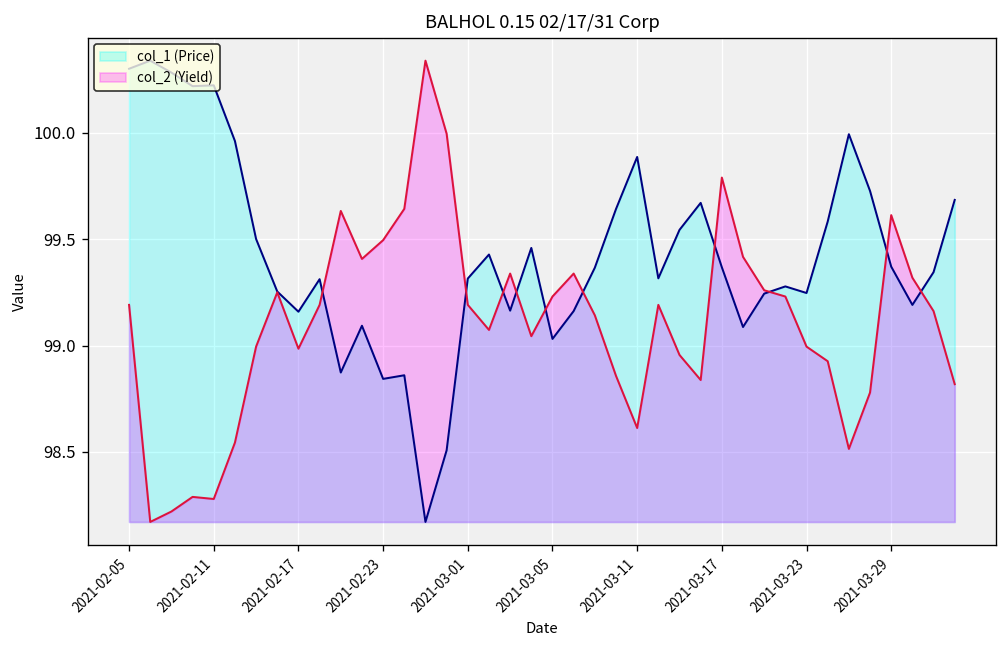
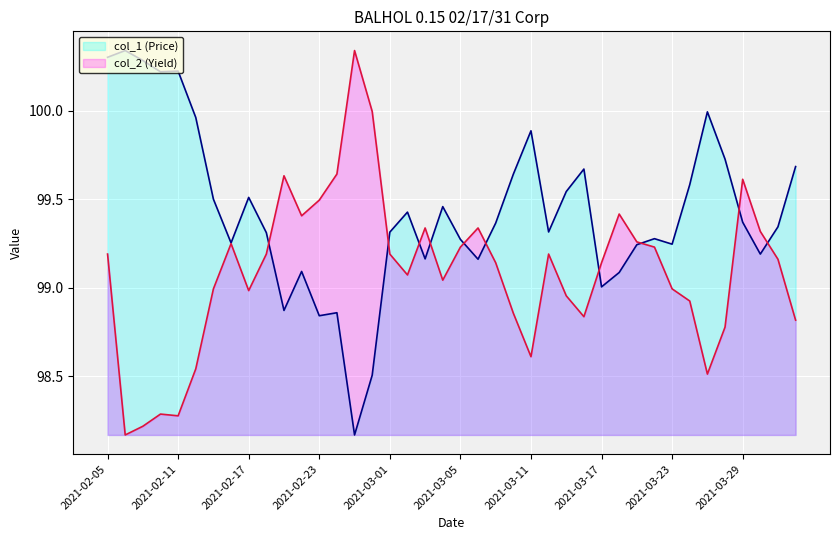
col_1 (Price), 2021-02-17: 99.16 -> 99.51
col_1 (Price), 2021-03-05: 99.03 -> 99.27
col_1 (Price), 2021-03-17: 99.37 -> 99.01
col_2 (Yield), 2021-03-17: 99.79 -> 99.14
